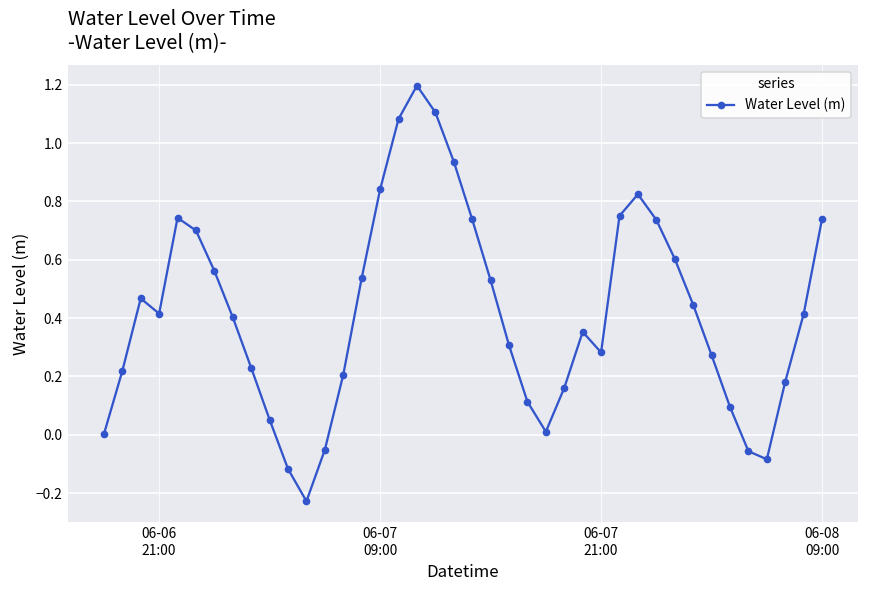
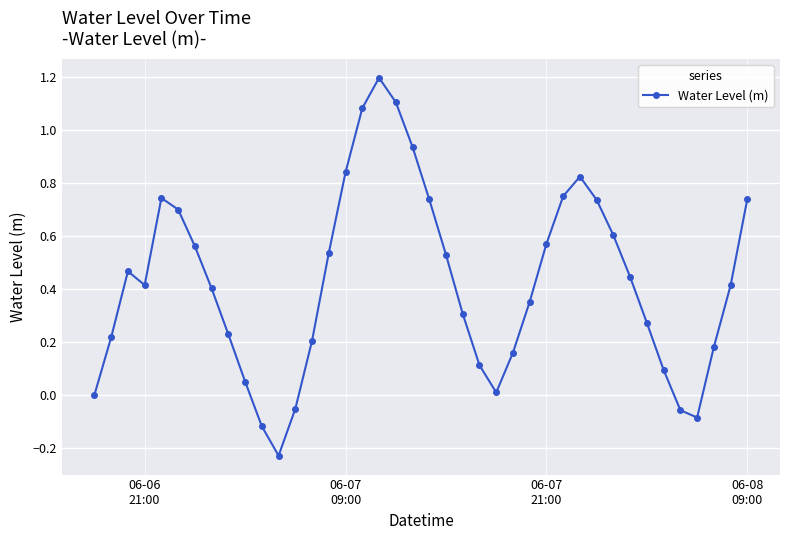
06-07 21:00: 0.28 -> 0.57
